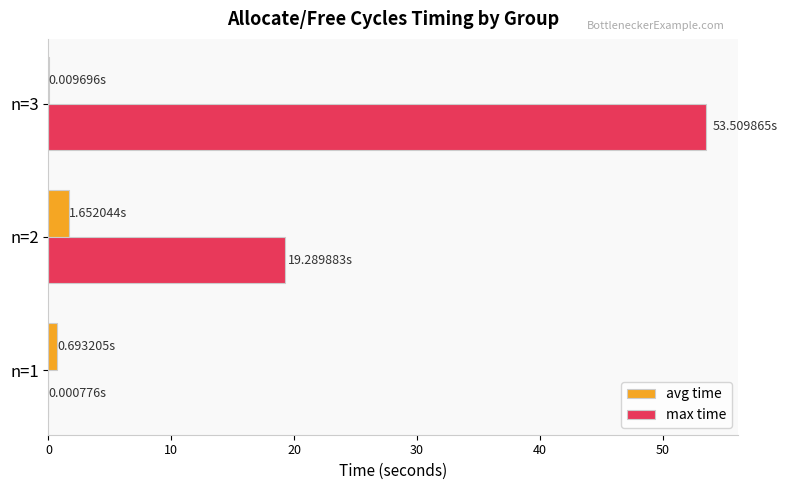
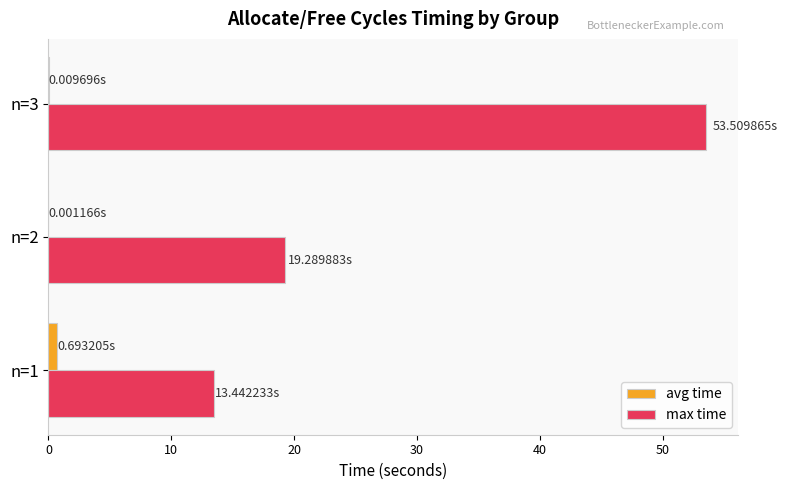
avg time, n=2: 1.652044s -> 0.001166s
max time, n=1: 0.000776s -> 13.442233s
